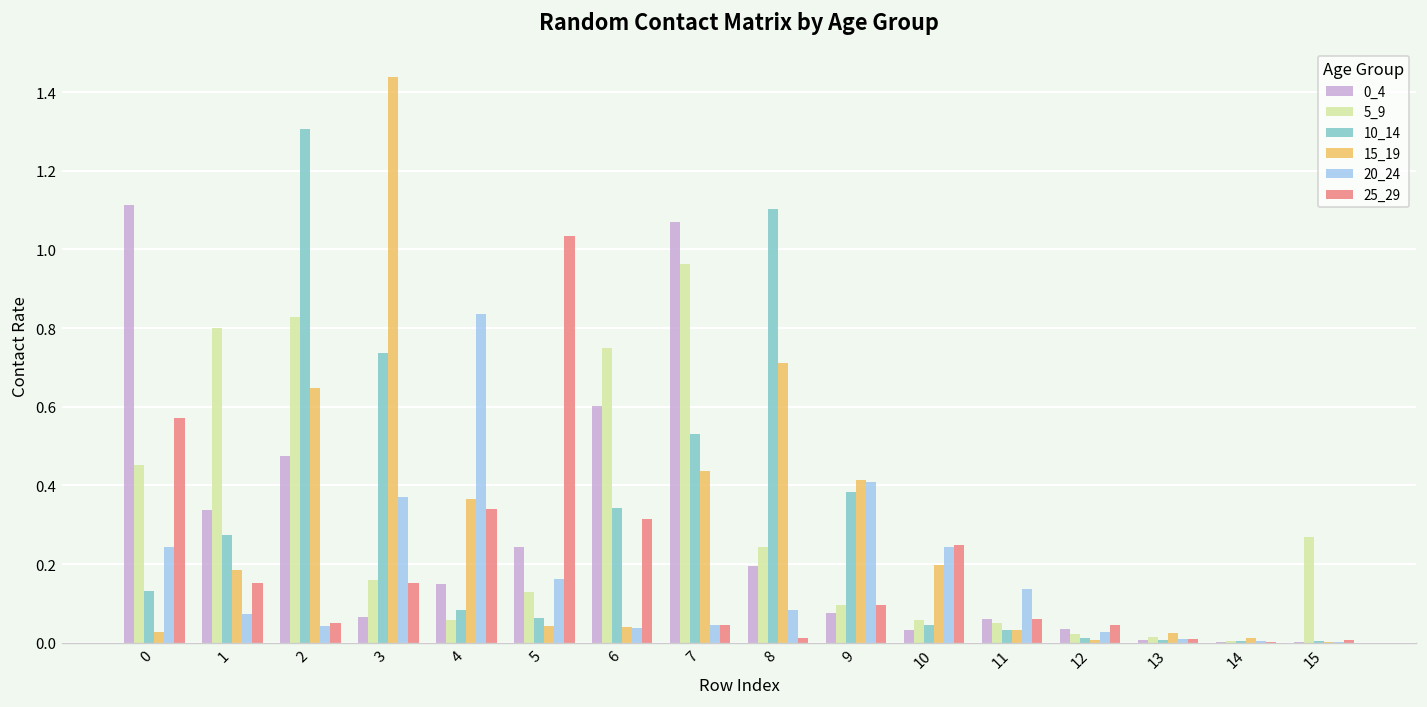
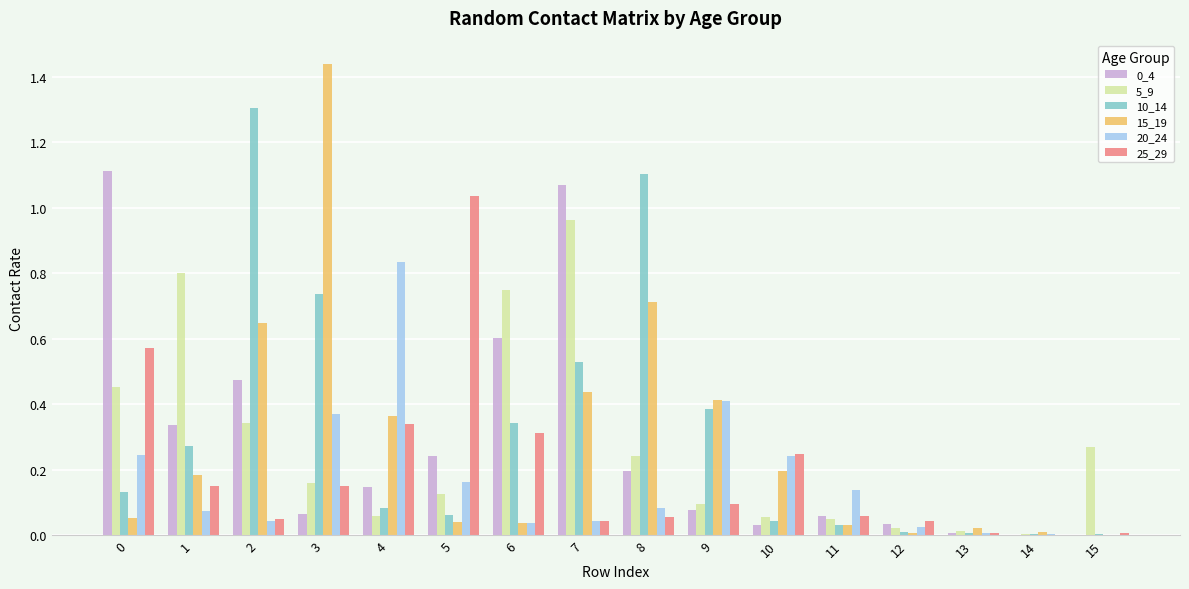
15_19, 0: 0.03 -> 0.05
5_9, 2: 0.83 -> 0.34
25_29, 8: 0.01 -> 0.06
